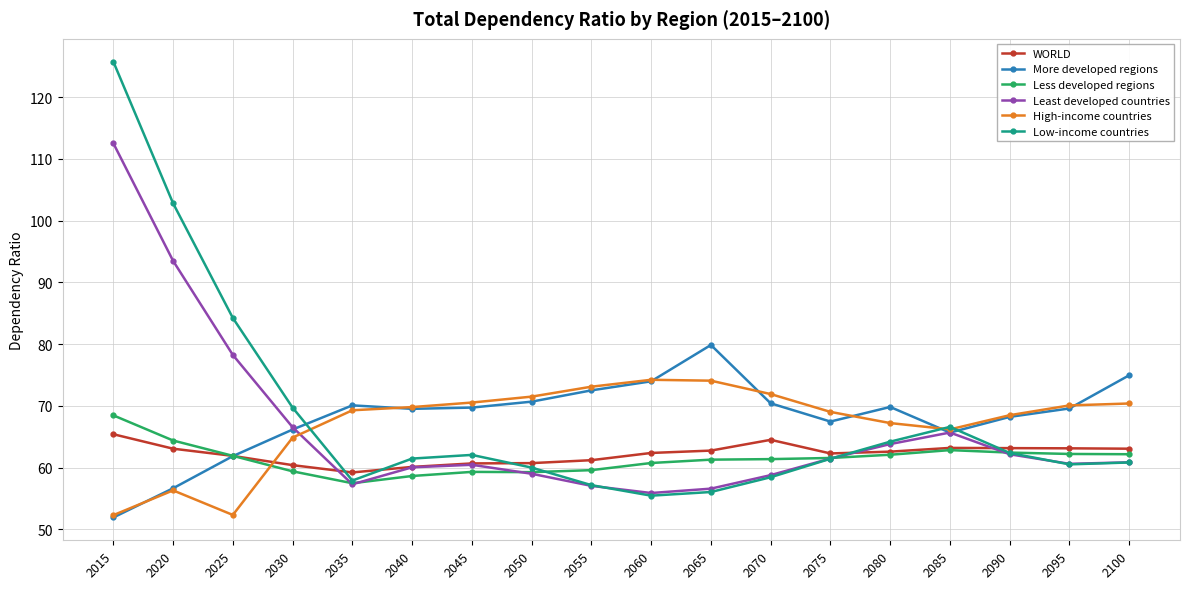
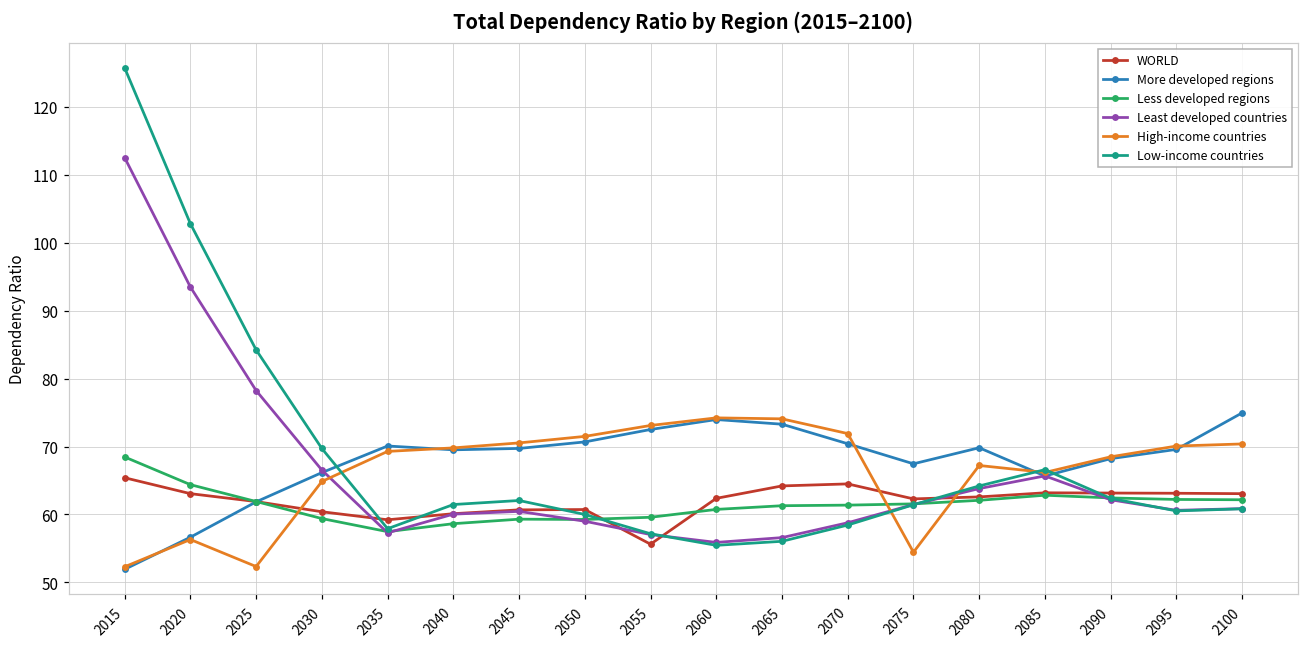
WORLD, 2055: 61 -> 56
WORLD, 2065: 63 -> 64
More developed regions, 2065: 80 -> 73
High-income countries, 2075: 69 -> 54
